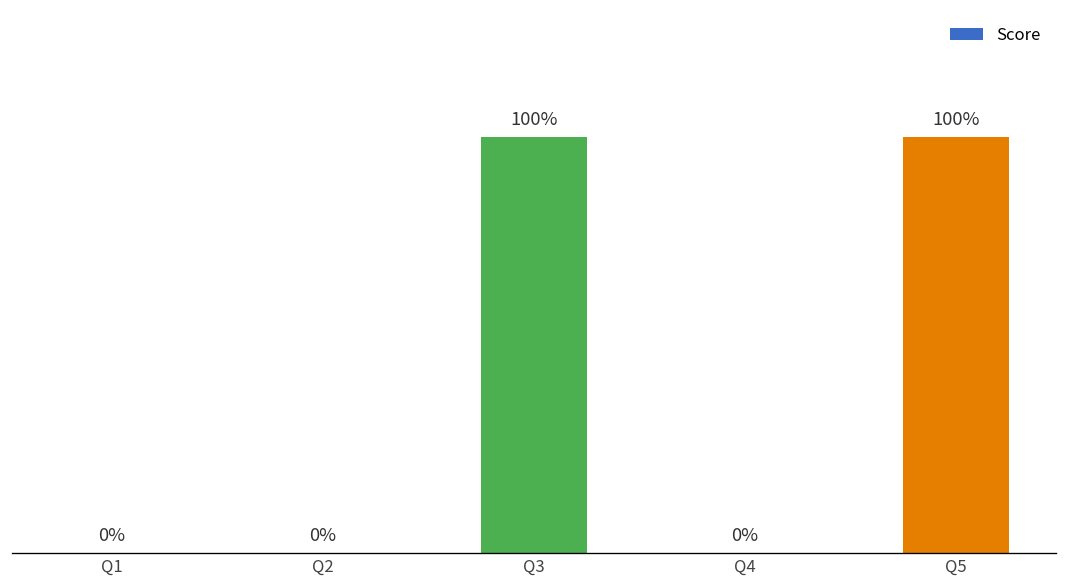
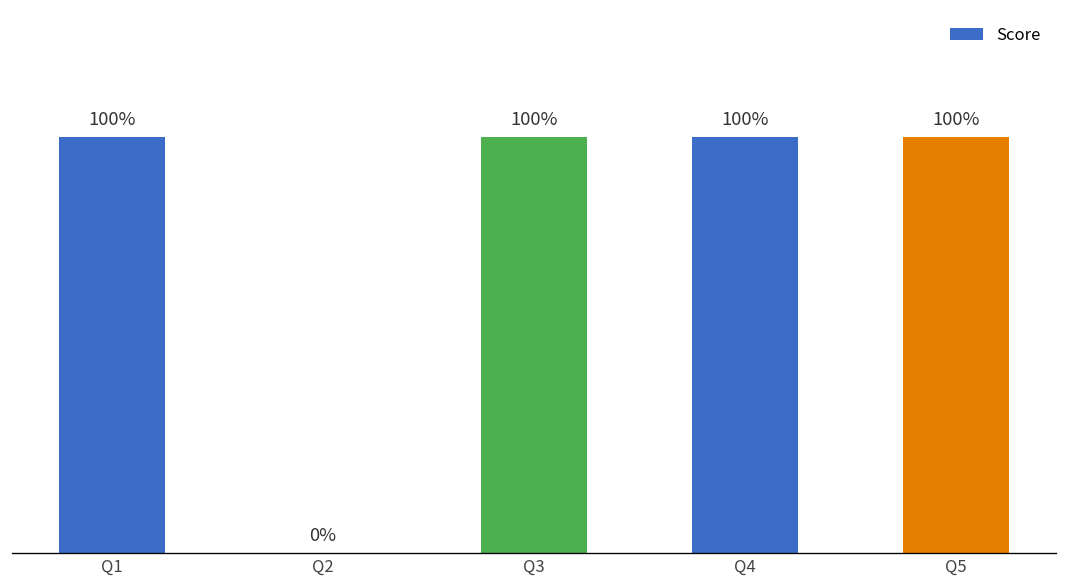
Q1: 0% -> 100%
Q4: 0% -> 100%
